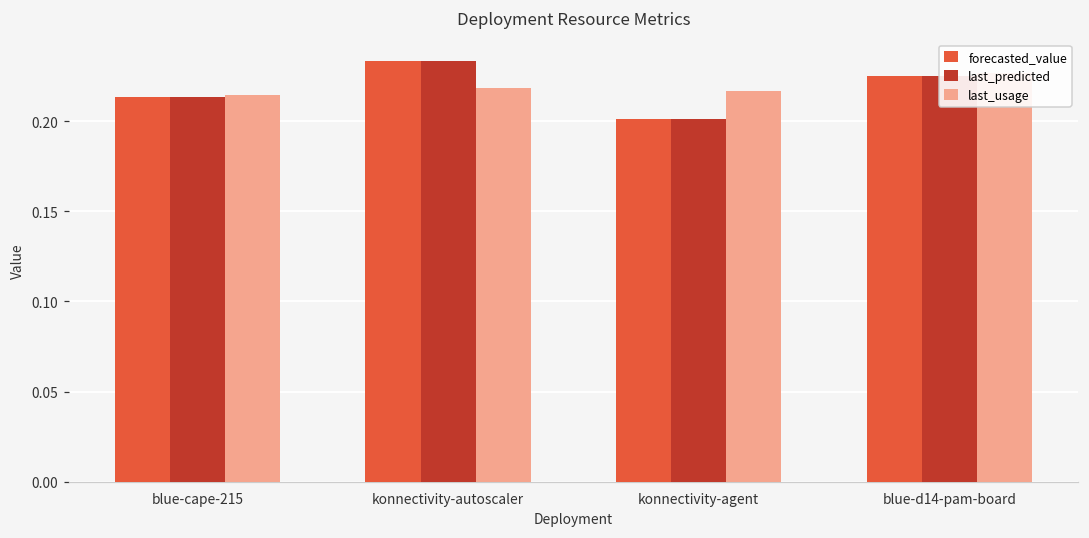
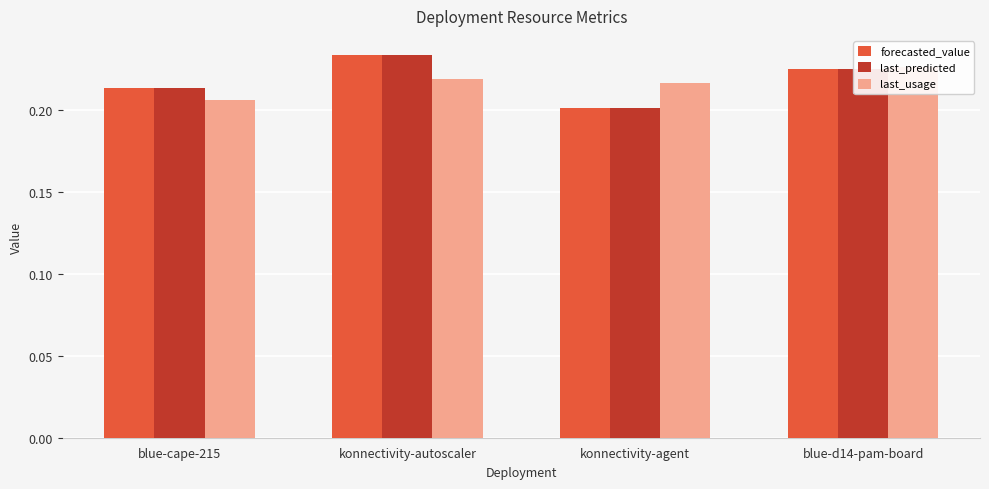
last_usage, blue-cape-215: 0.215 -> 0.206
